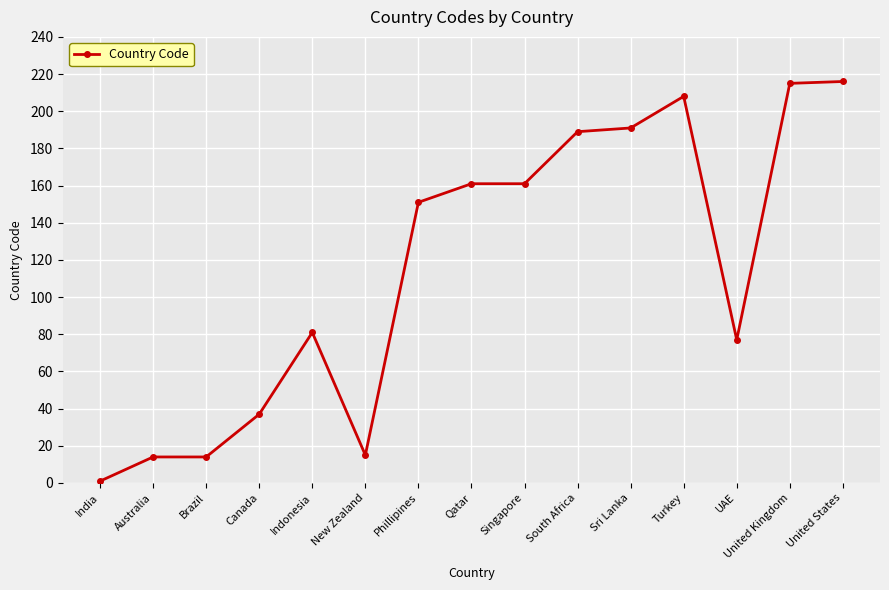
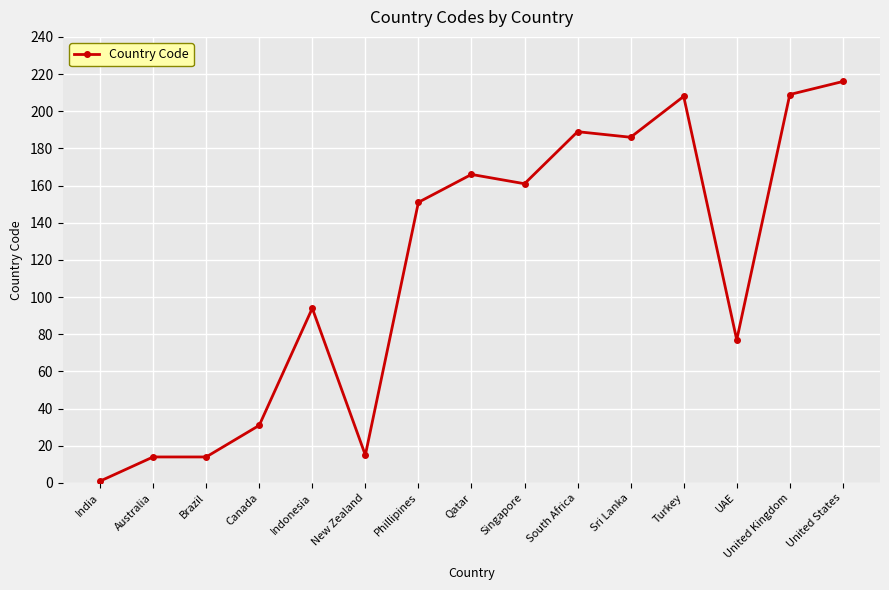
Canada: 37 -> 31
Indonesia: 81 -> 94
Qatar: 161 -> 166
Sri Lanka: 191 -> 186
United Kingdom: 215 -> 209
